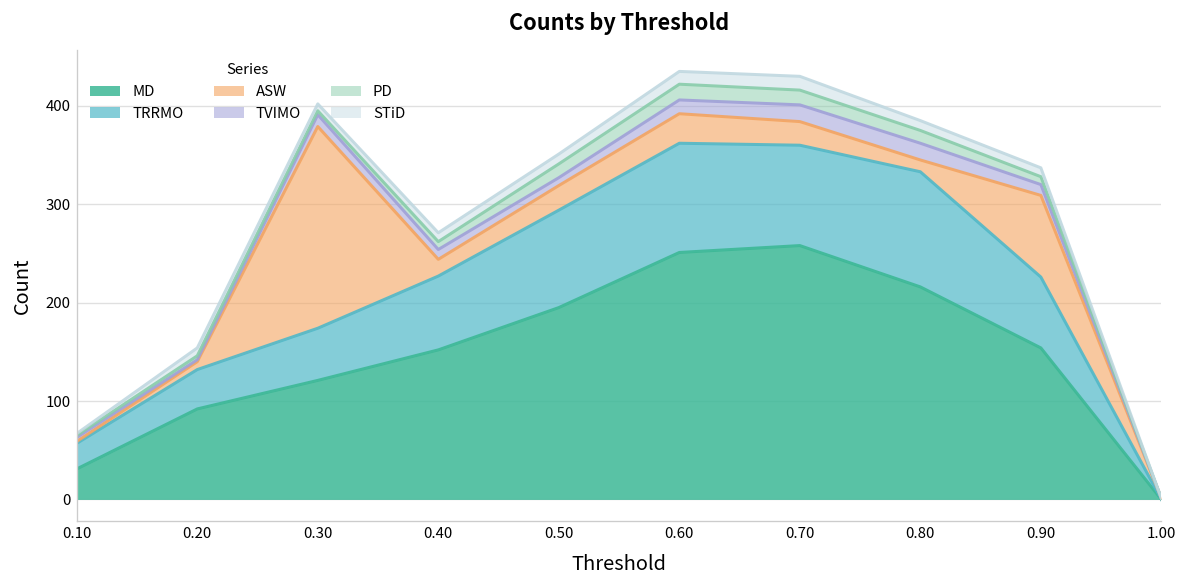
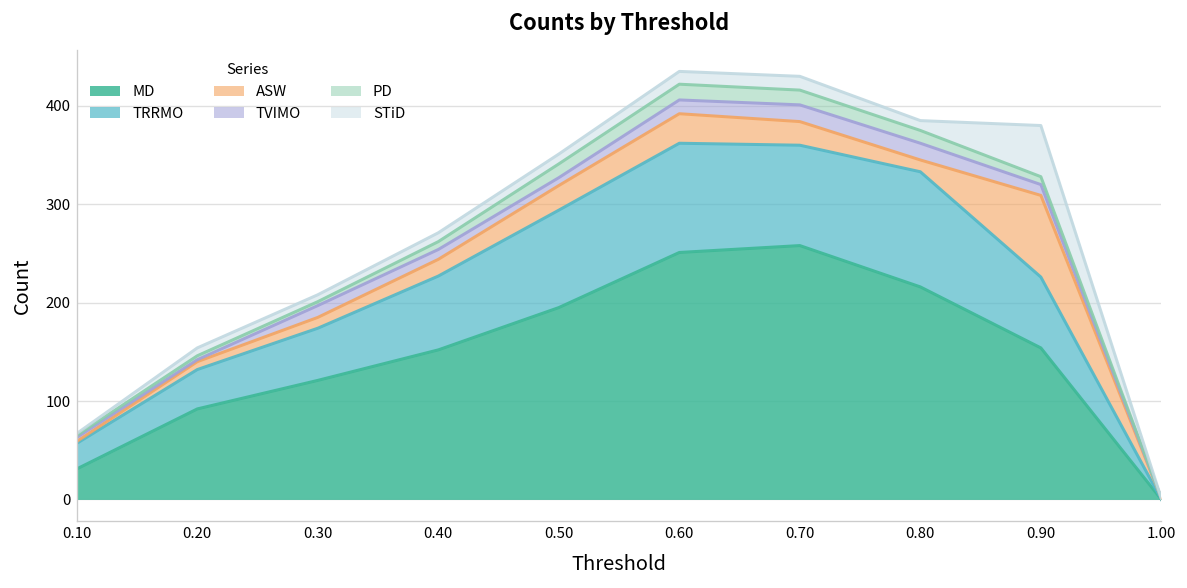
ASW, 0.30: 210 -> 10
STiD, 0.90: 10 -> 50
